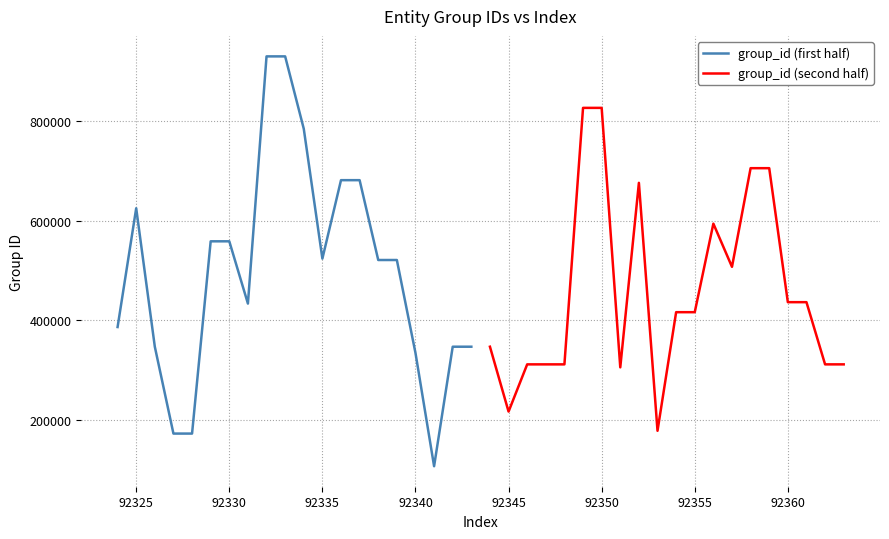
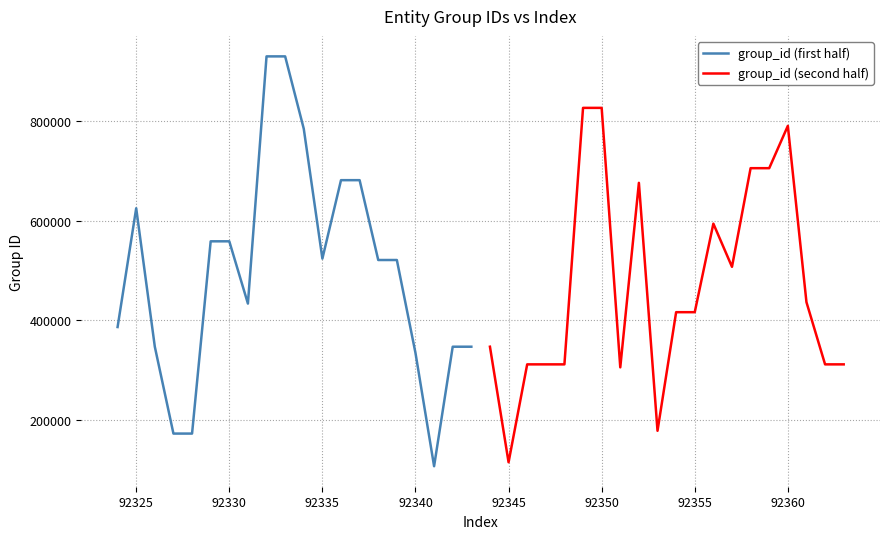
group_id (second half), 92345: 220000 -> 120000
group_id (second half), 92360: 440000 -> 790000
